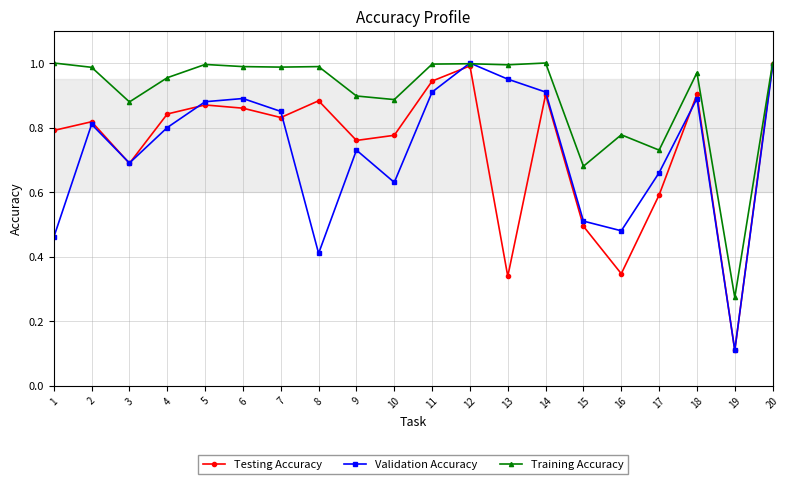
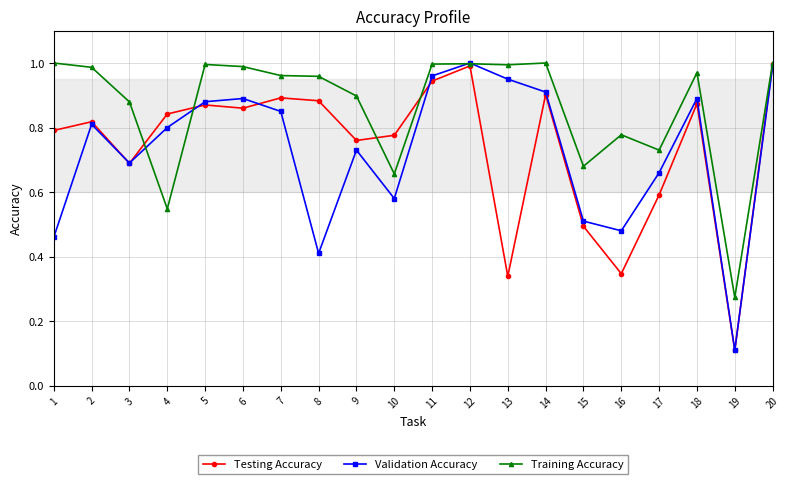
Training Accuracy, 4: 0.95 -> 0.55
Testing Accuracy, 7: 0.83 -> 0.89
Training Accuracy, 7: 0.99 -> 0.96
Training Accuracy, 8: 0.99 -> 0.96
Validation Accuracy, 10: 0.63 -> 0.58
Training Accuracy, 10: 0.89 -> 0.66
Validation Accuracy, 11: 0.91 -> 0.96
Testing Accuracy, 18: 0.90 -> 0.87
